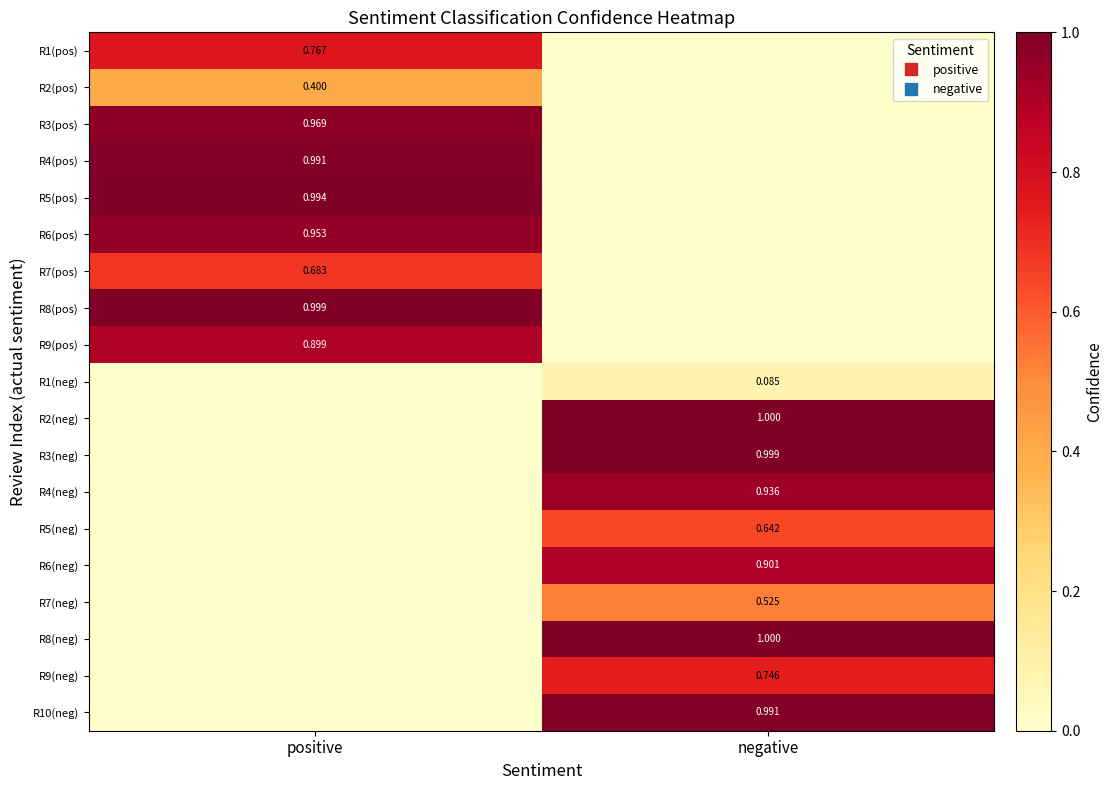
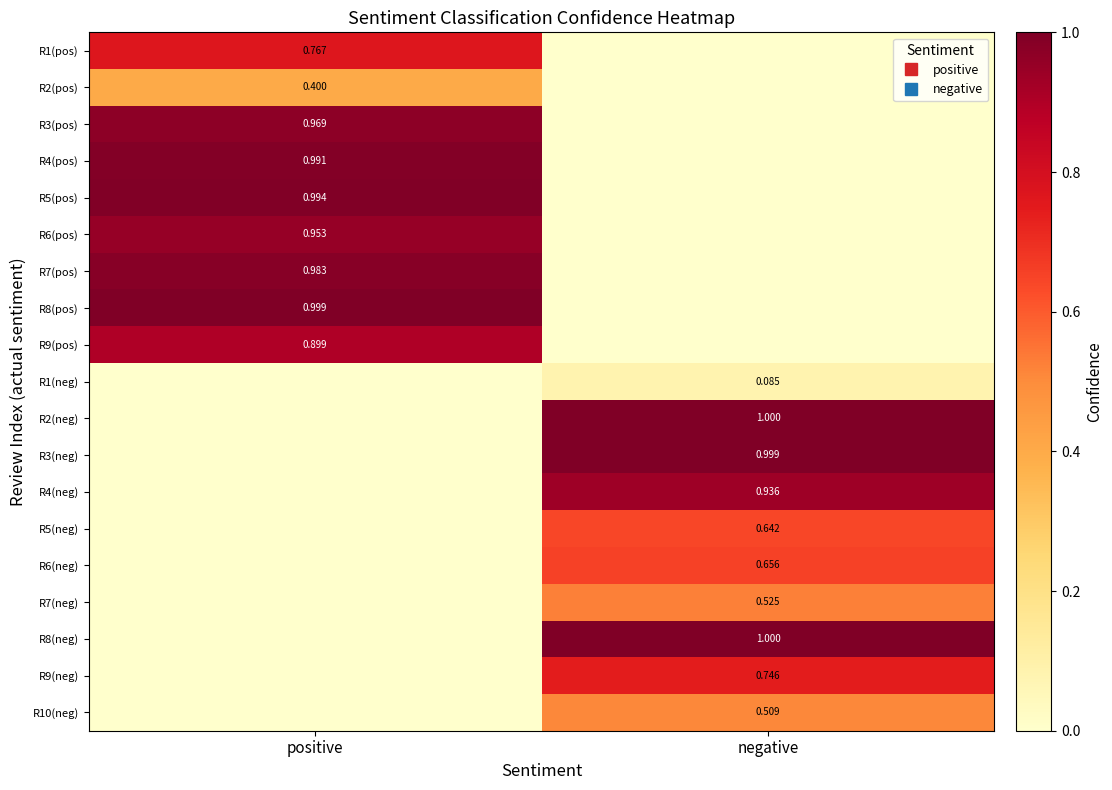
R7(pos), positive: 0.683 -> 0.983
R6(neg), negative: 0.901 -> 0.656
R10(neg), negative: 0.991 -> 0.509
